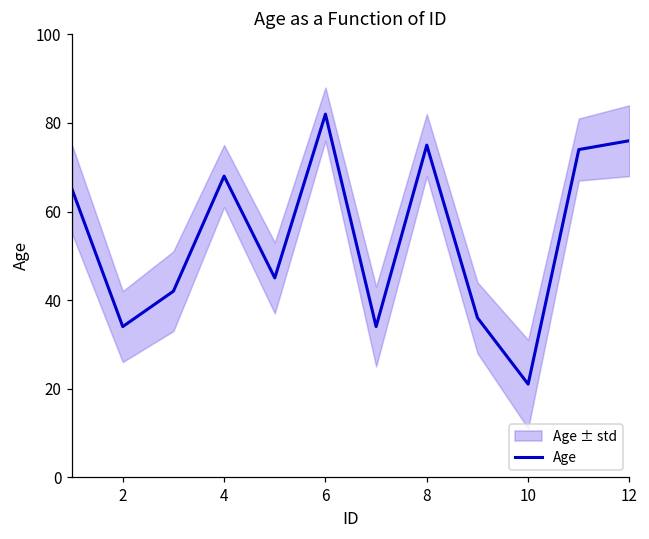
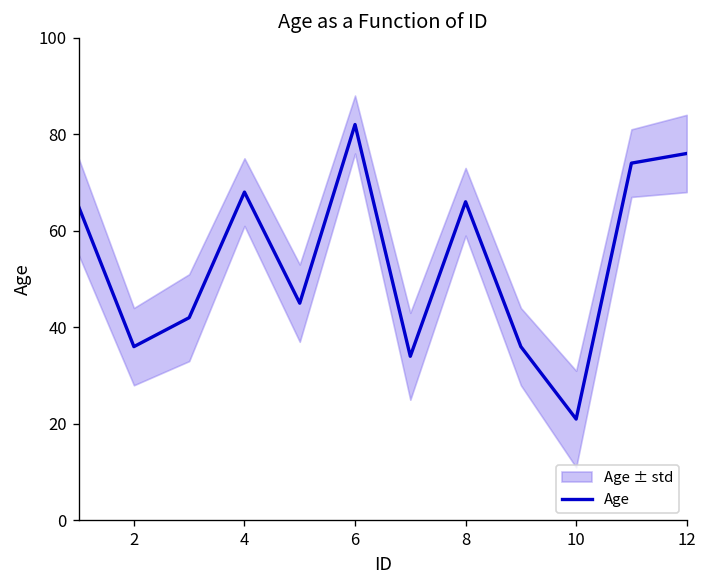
Age, 2: 34 -> 36
Age, 8: 75 -> 66
